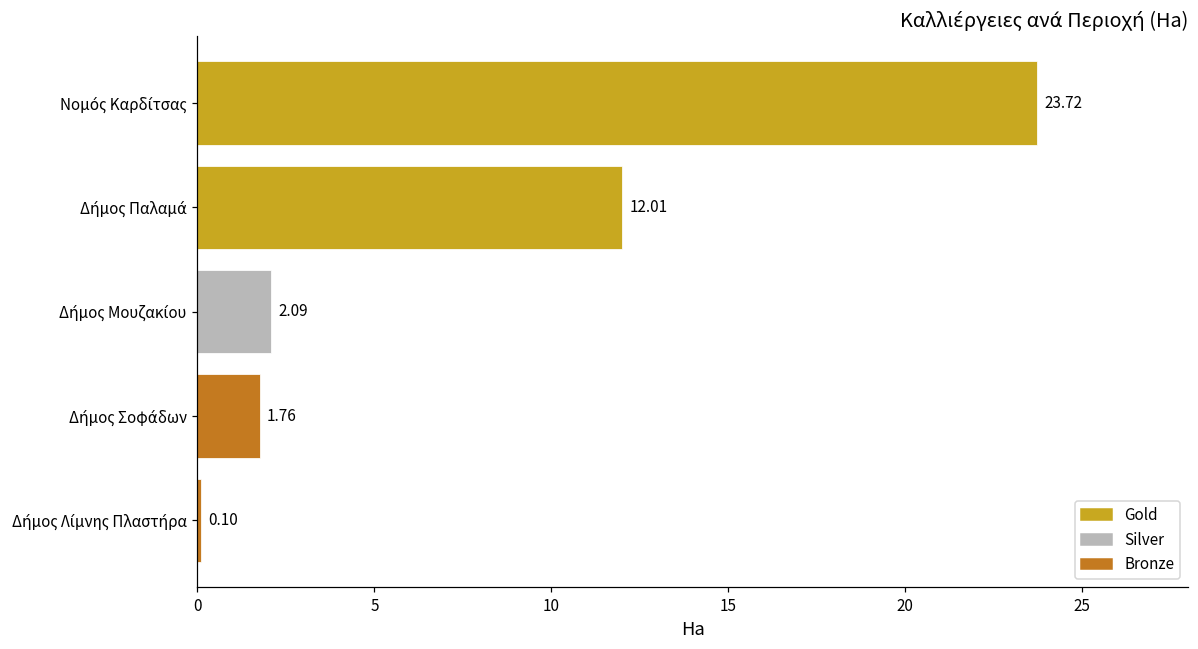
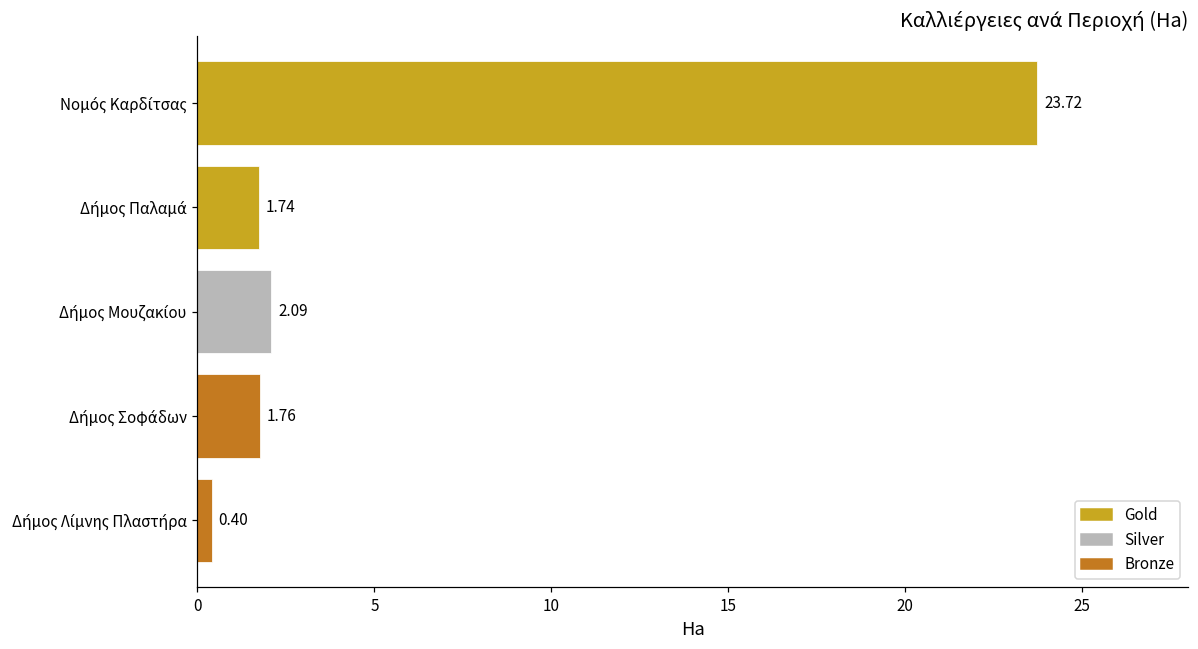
Δήμος Παλαμά: 12.01 -> 1.74
Δήμος Λίμνης Πλαστήρα: 0.10 -> 0.40
